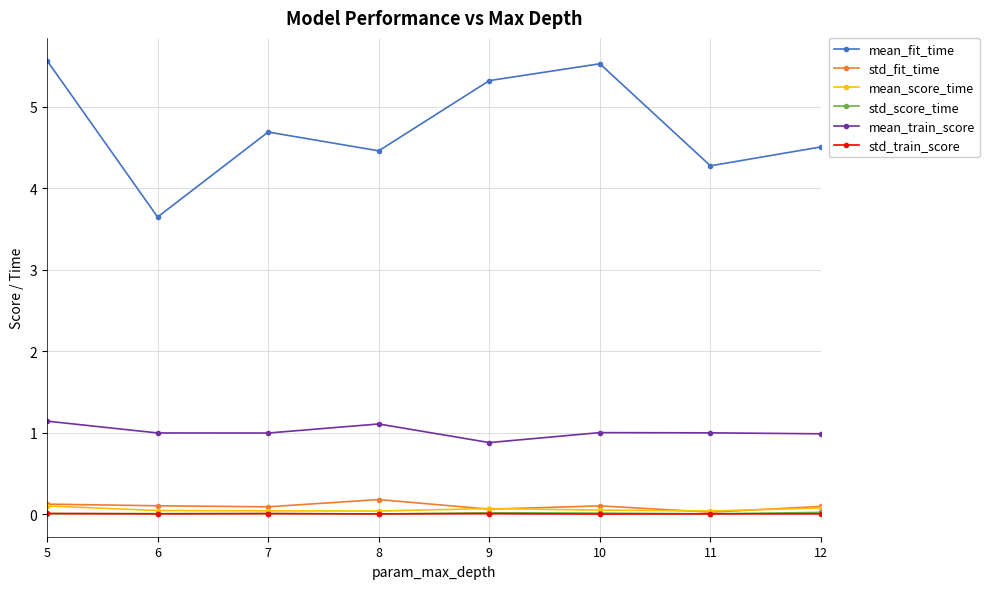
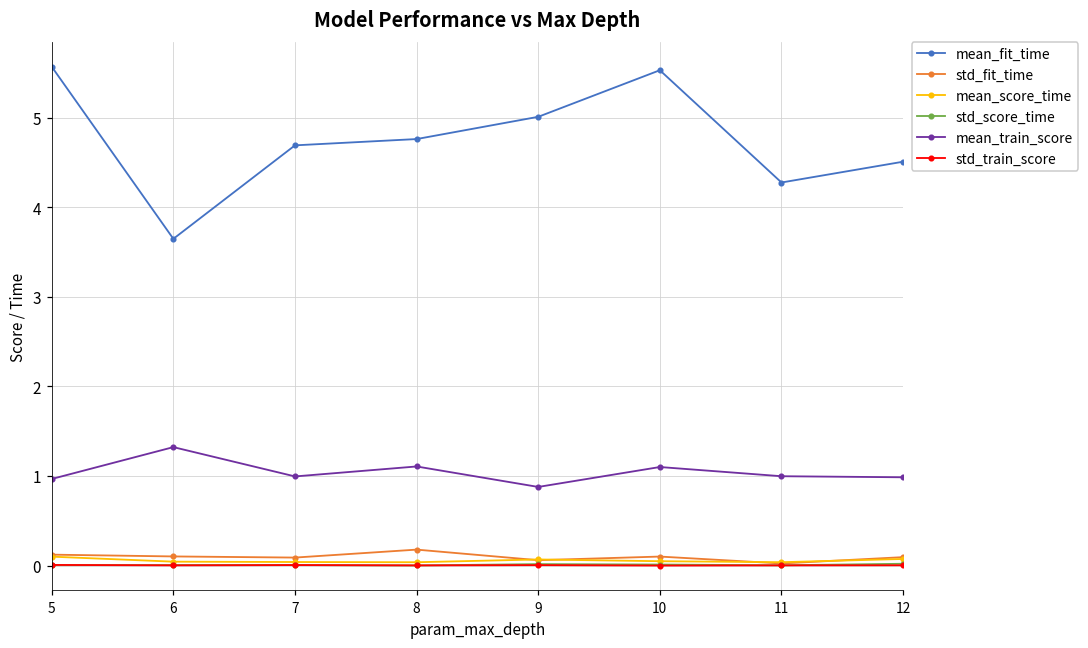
mean_train_score, 5: 1.1 -> 1.0
mean_train_score, 6: 1.0 -> 1.3
mean_fit_time, 8: 4.5 -> 4.8
mean_fit_time, 9: 5.3 -> 5.0
mean_train_score, 10: 1.0 -> 1.1
